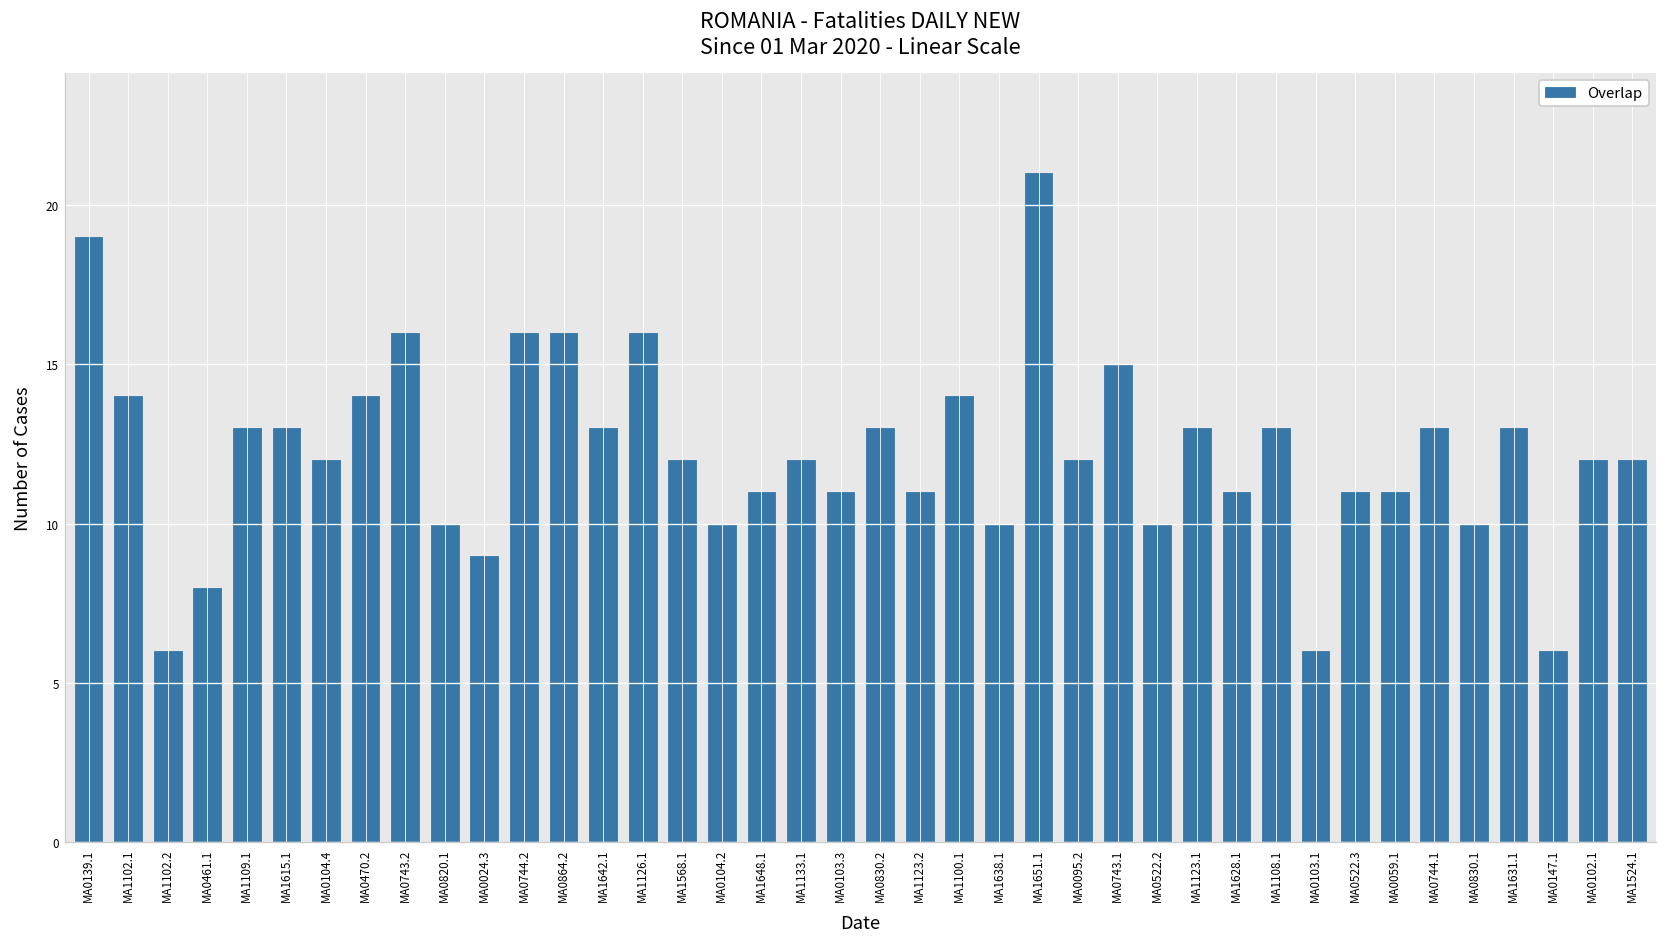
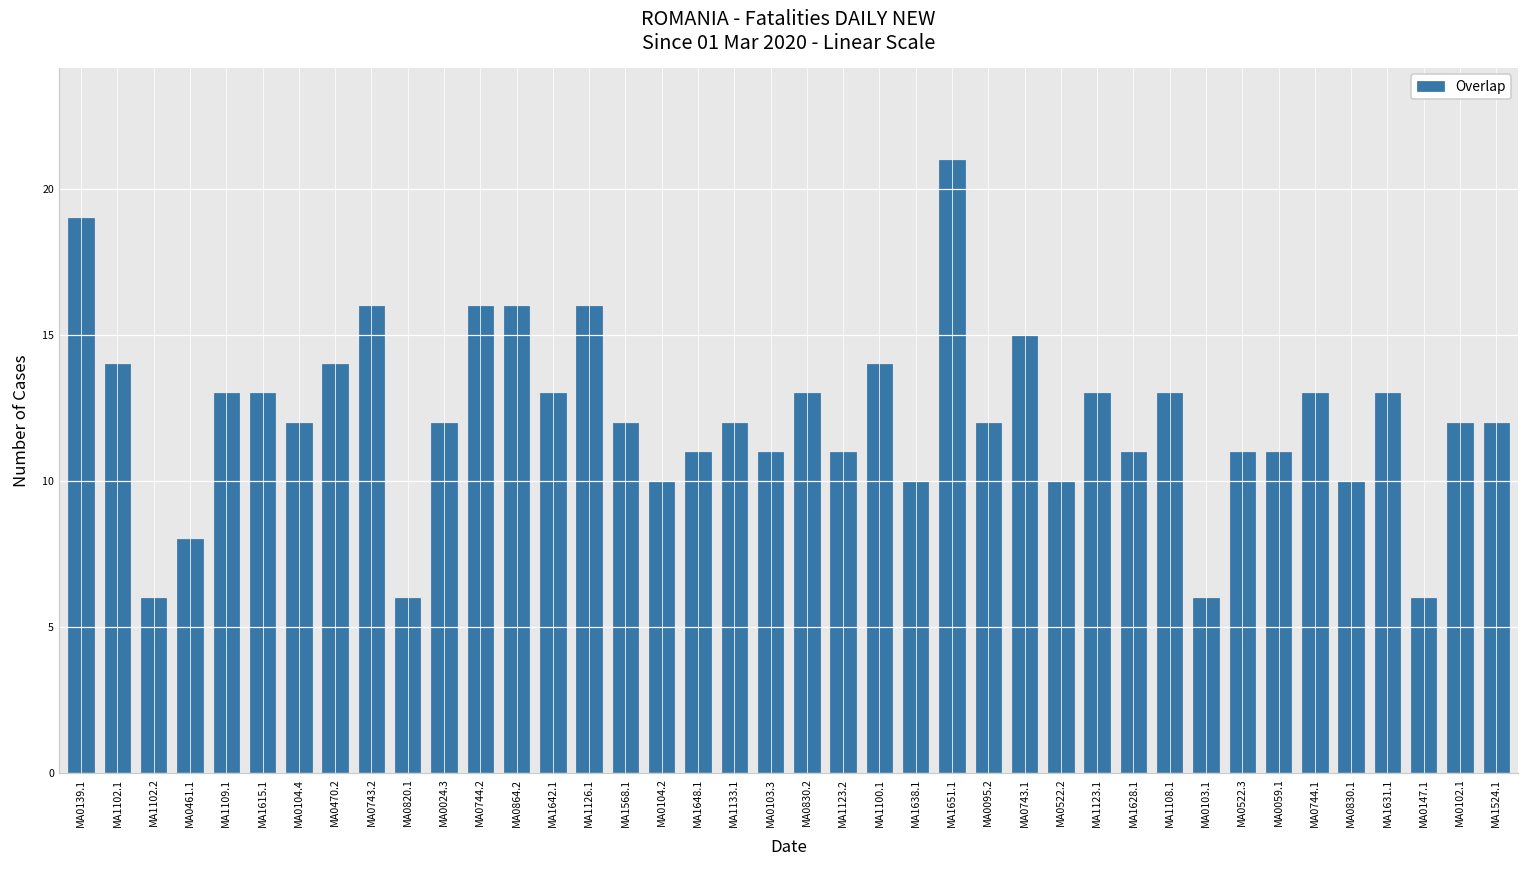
MA0820.1: 10 -> 6
MA0024.3: 9 -> 12
